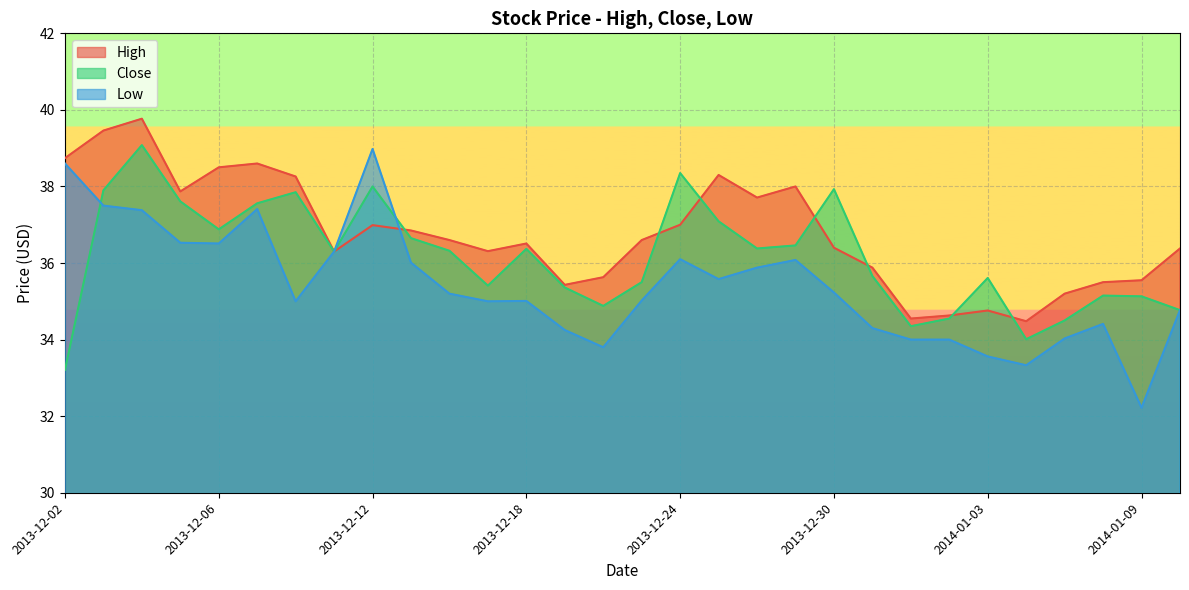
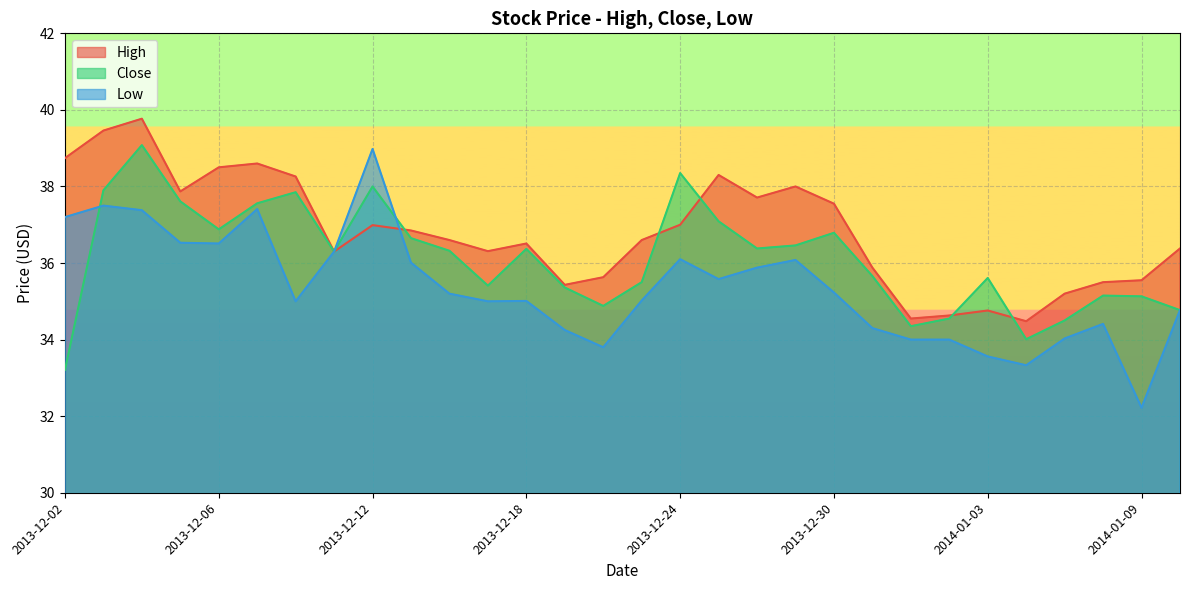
Low, 2013-12-02: 38.6 -> 37.2
High, 2013-12-30: 36.4 -> 37.6
Close, 2013-12-30: 37.9 -> 36.8
